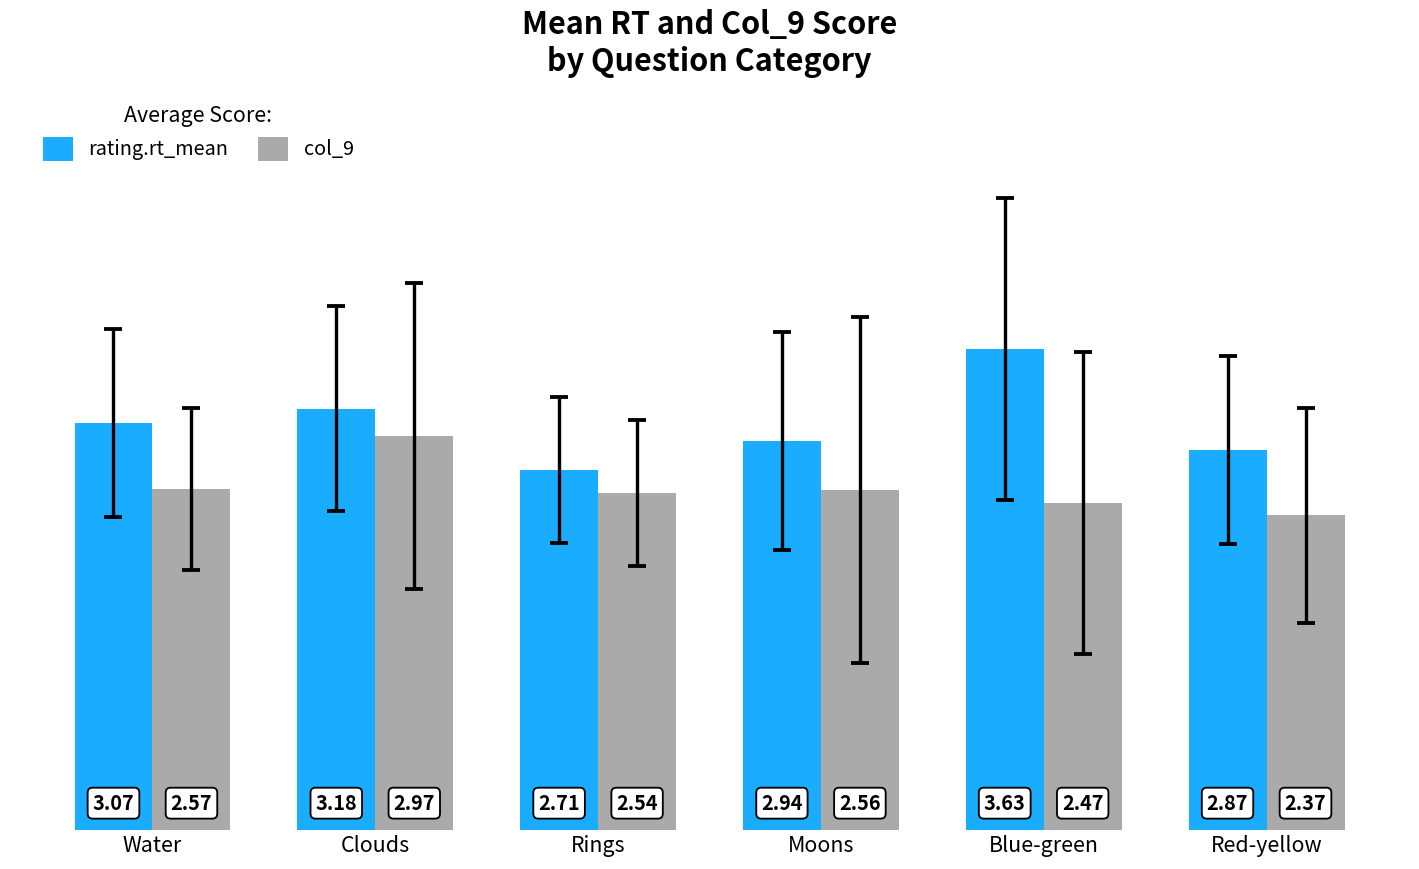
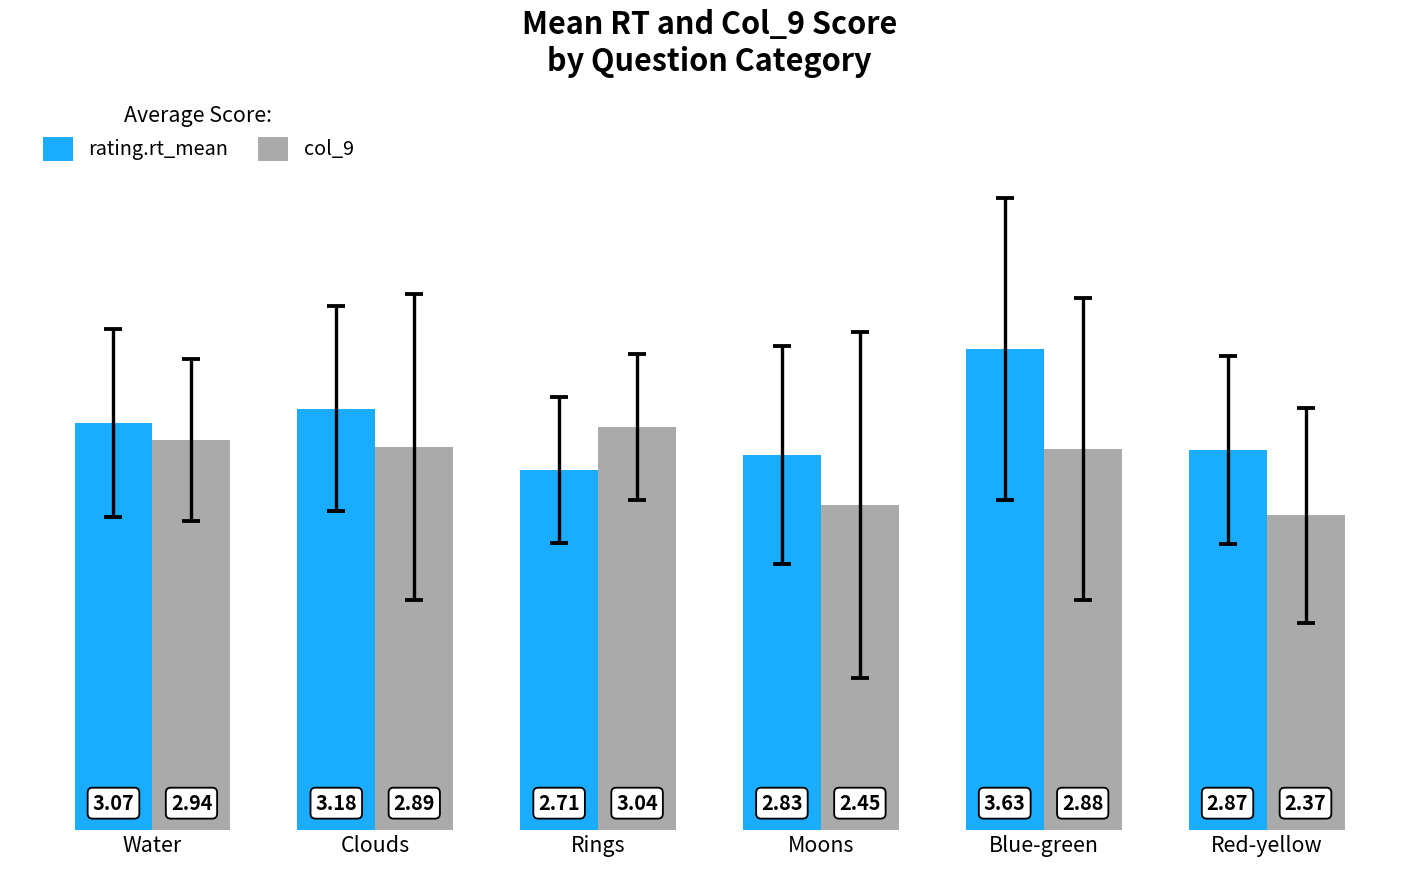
col_9, Water: 2.57 -> 2.94
col_9, Clouds: 2.97 -> 2.89
col_9, Rings: 2.54 -> 3.04
rating.rt_mean, Moons: 2.94 -> 2.83
col_9, Moons: 2.56 -> 2.45
col_9, Blue-green: 2.47 -> 2.88
